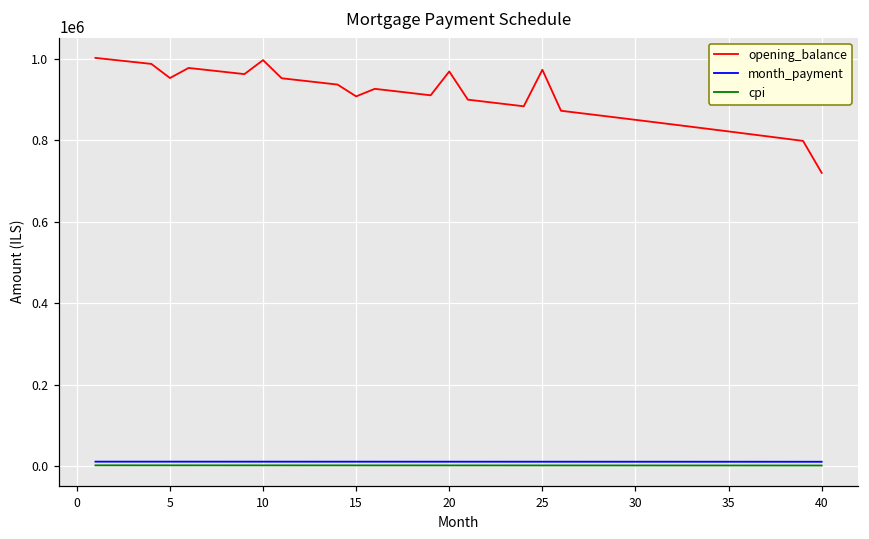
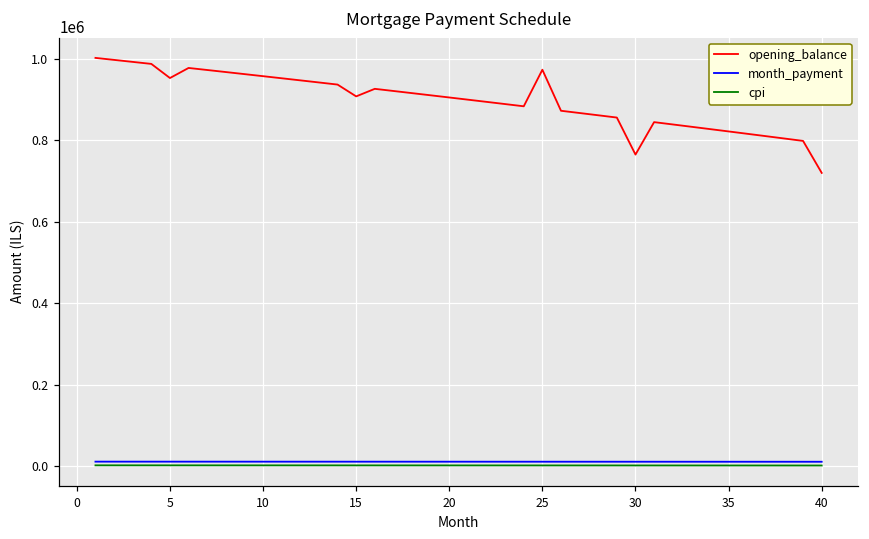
opening_balance, 10: 1000000 -> 960000
opening_balance, 20: 970000 -> 900000
opening_balance, 30: 850000 -> 760000
